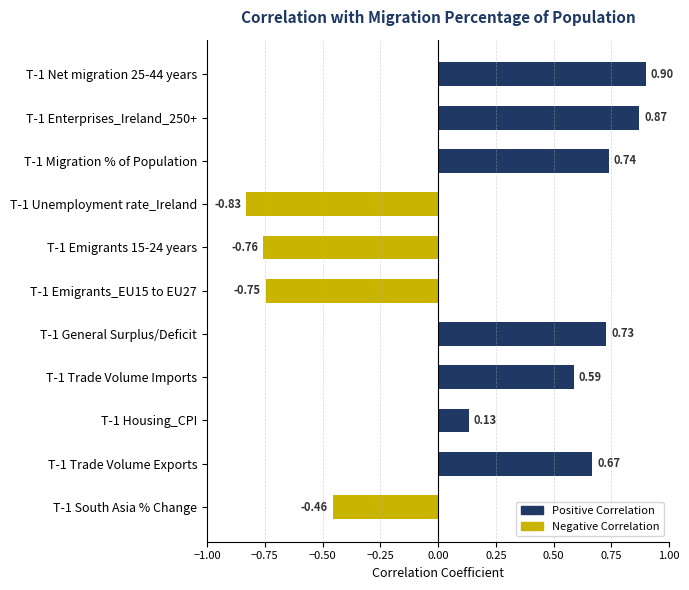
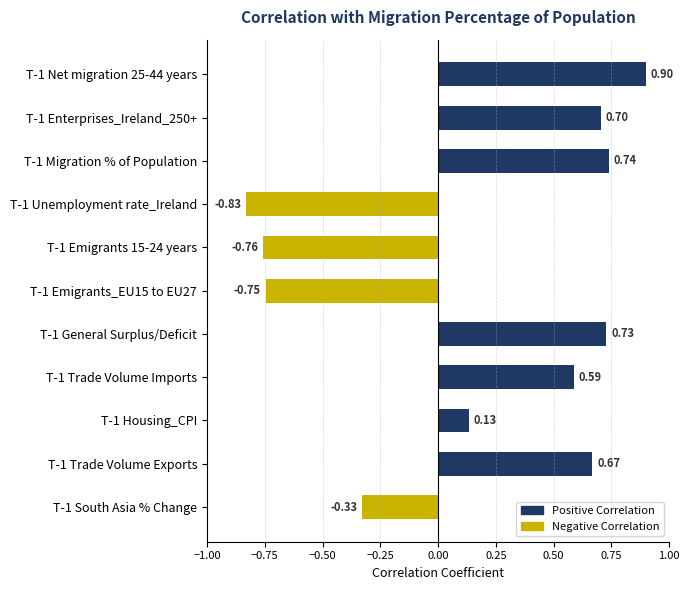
T-1 Enterprises_Ireland_250+: 0.87 -> 0.70
T-1 South Asia % Change: -0.46 -> -0.33
